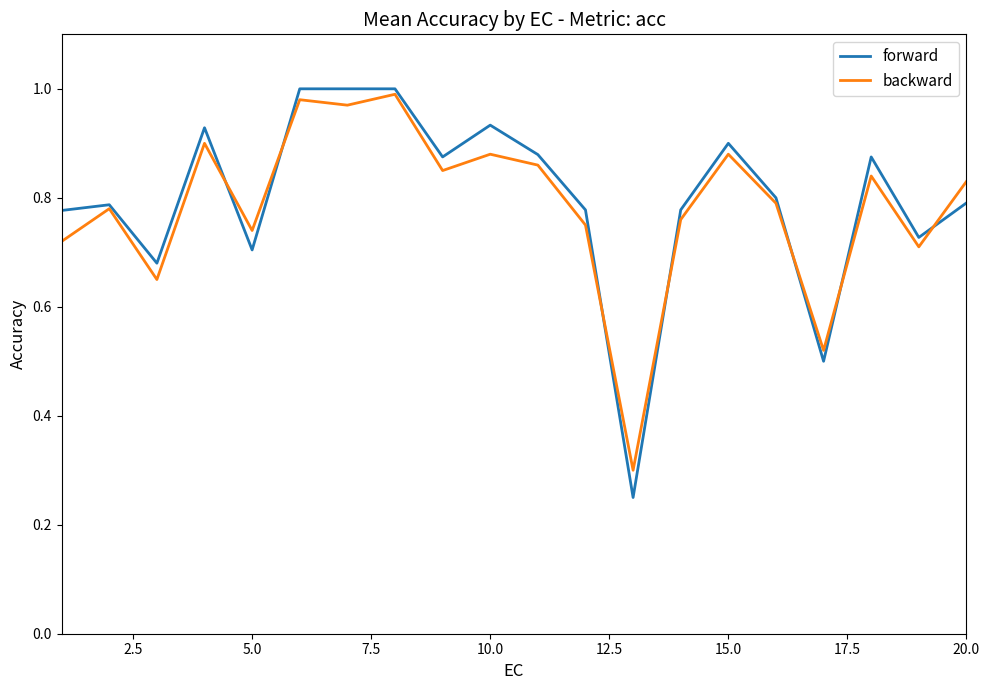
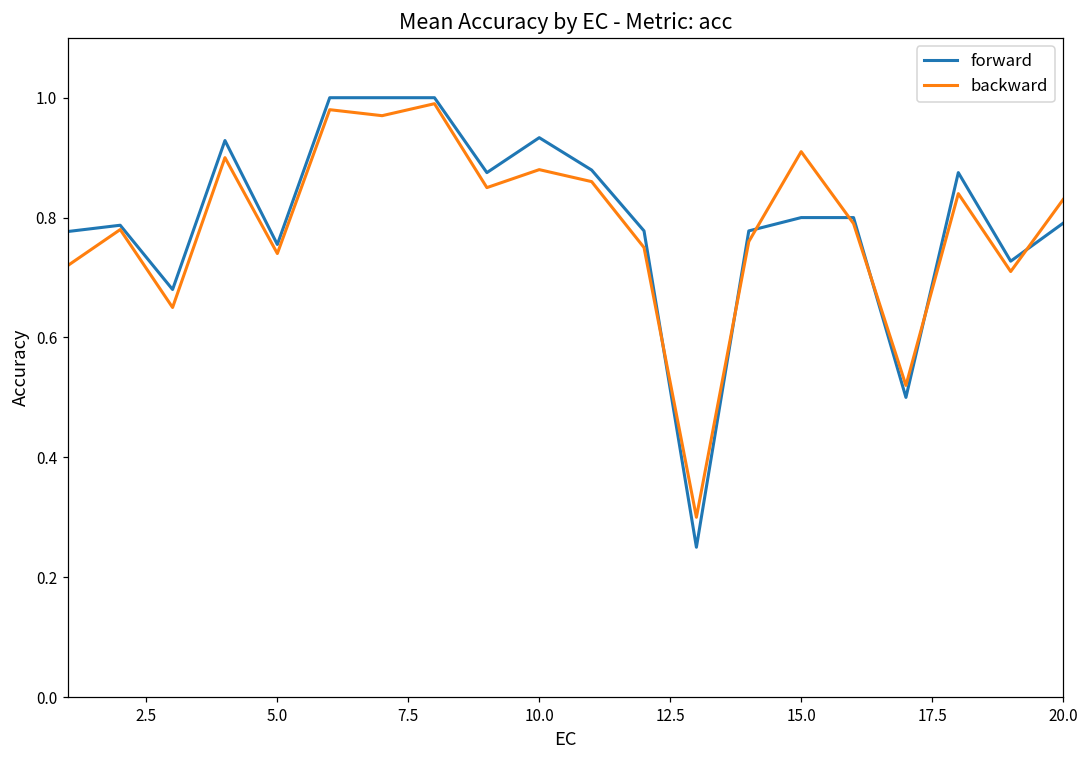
forward, 5.0: 0.70 -> 0.76
forward, 15.0: 0.9 -> 0.8
backward, 15.0: 0.88 -> 0.91
